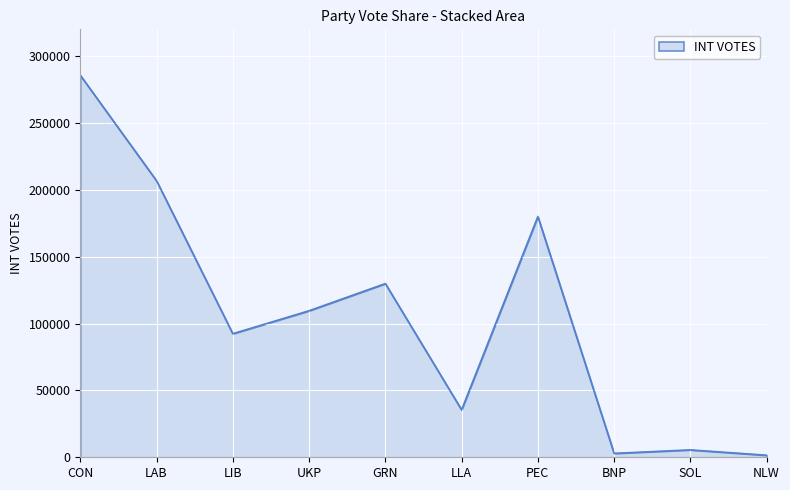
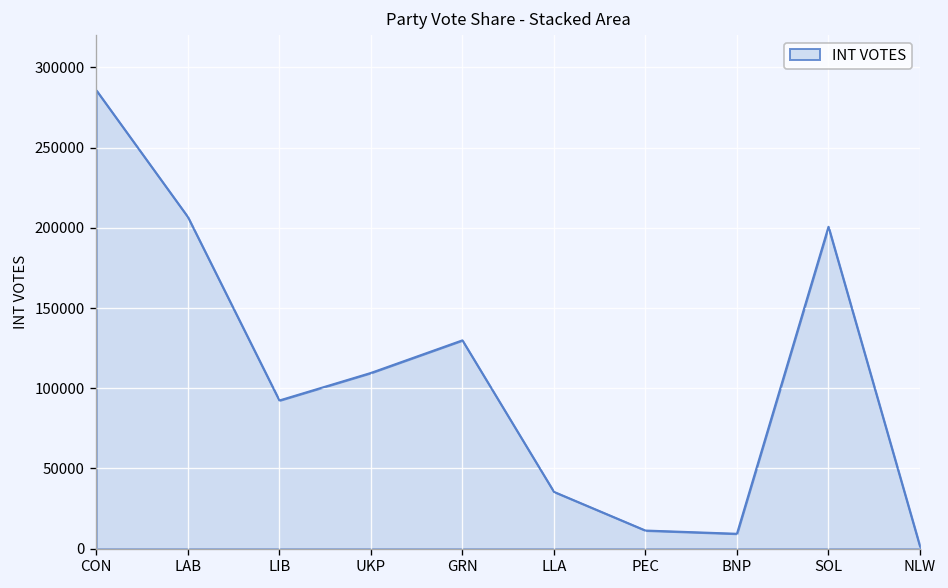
PEC: 180000 -> 11000
BNP: 3000 -> 9000
SOL: 6000 -> 201000
